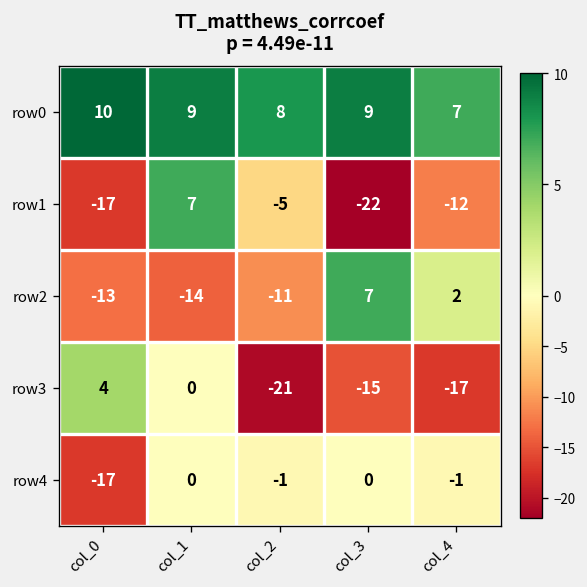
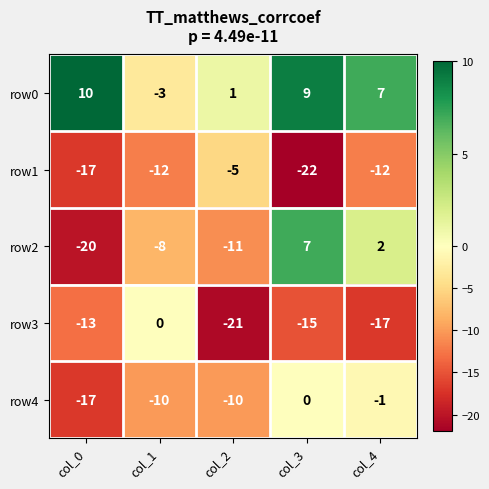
row0, col_1: 9 -> -3
row0, col_2: 8 -> 1
row1, col_1: 7 -> -12
row2, col_0: -13 -> -20
row2, col_1: -14 -> -8
row3, col_0: 4 -> -13
row4, col_1: 0 -> -10
row4, col_2: -1 -> -10
